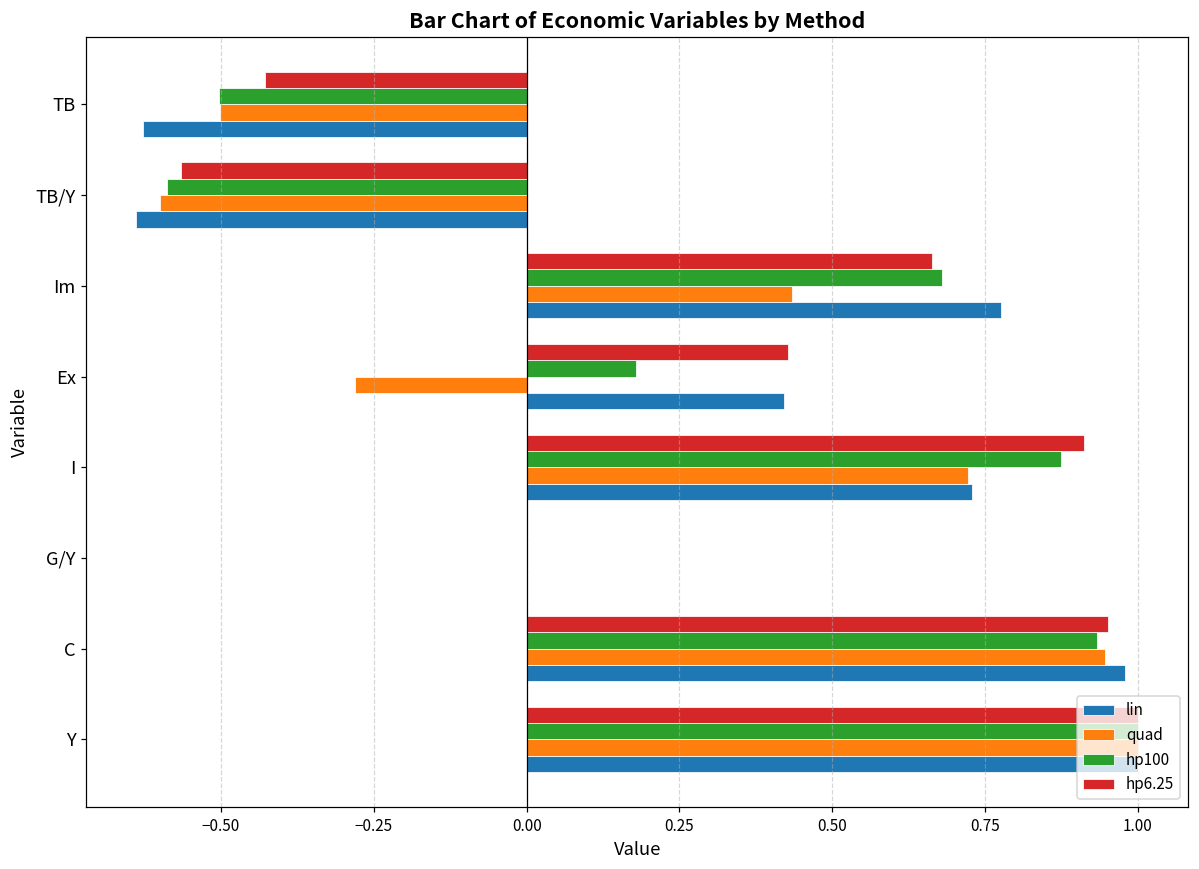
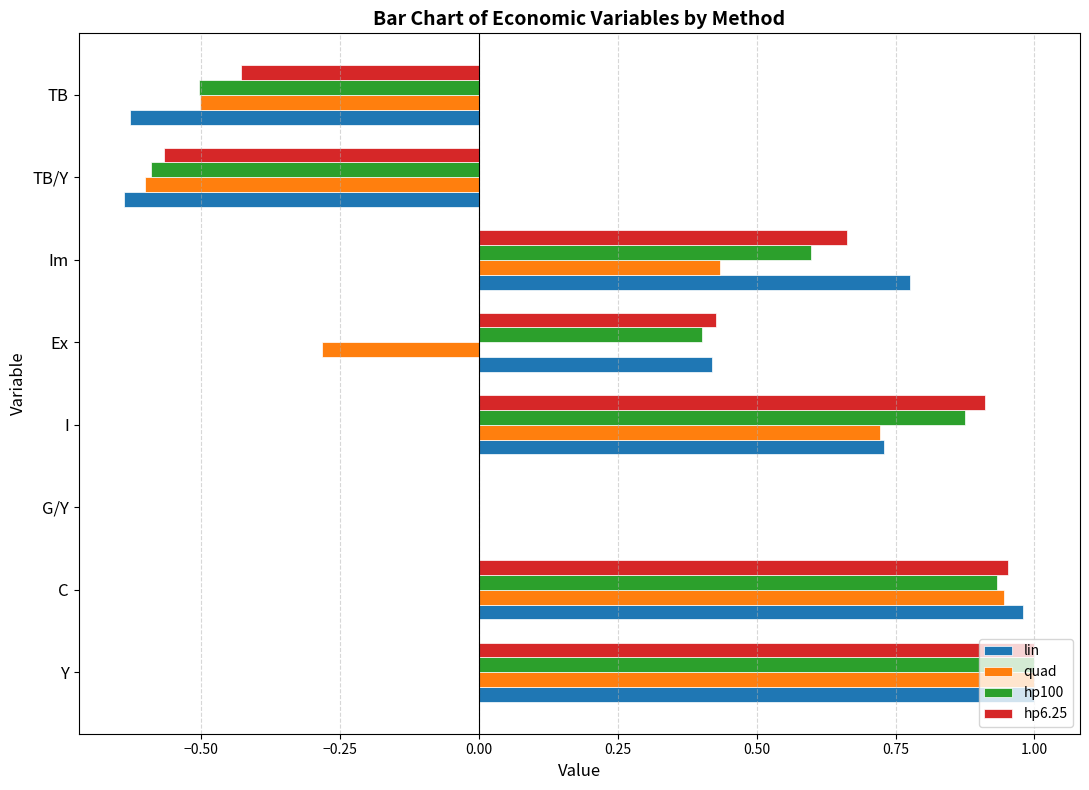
hp100, Im: 0.68 -> 0.60
hp100, Ex: 0.18 -> 0.40
